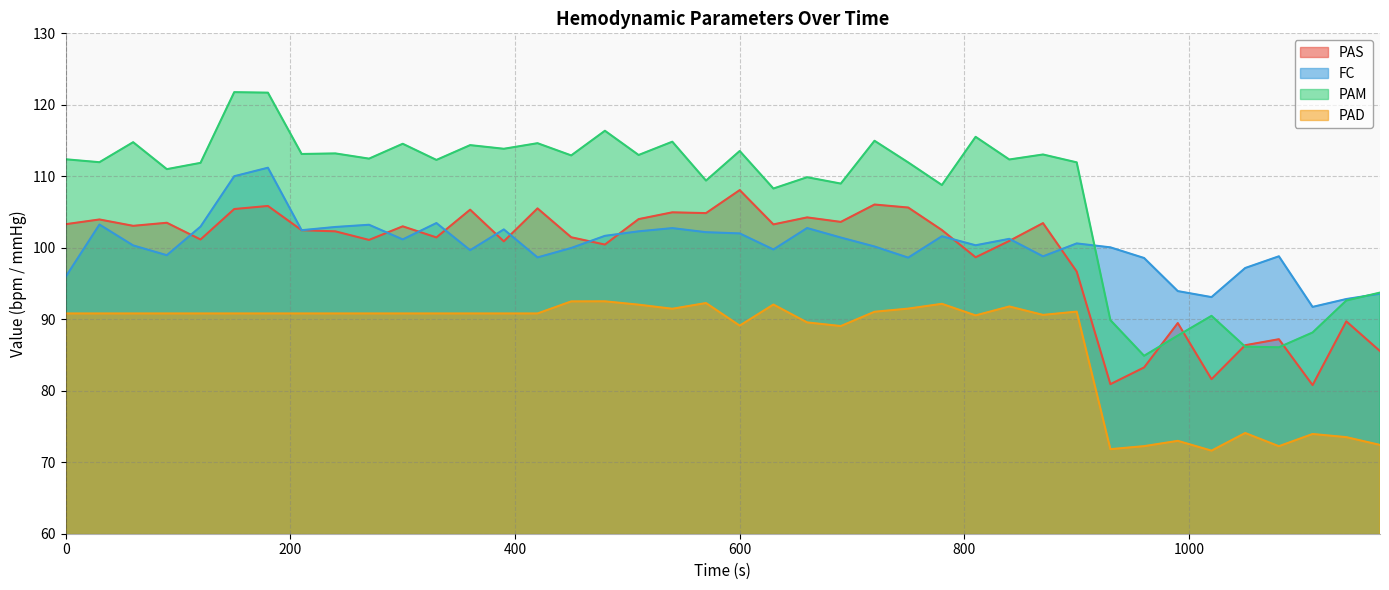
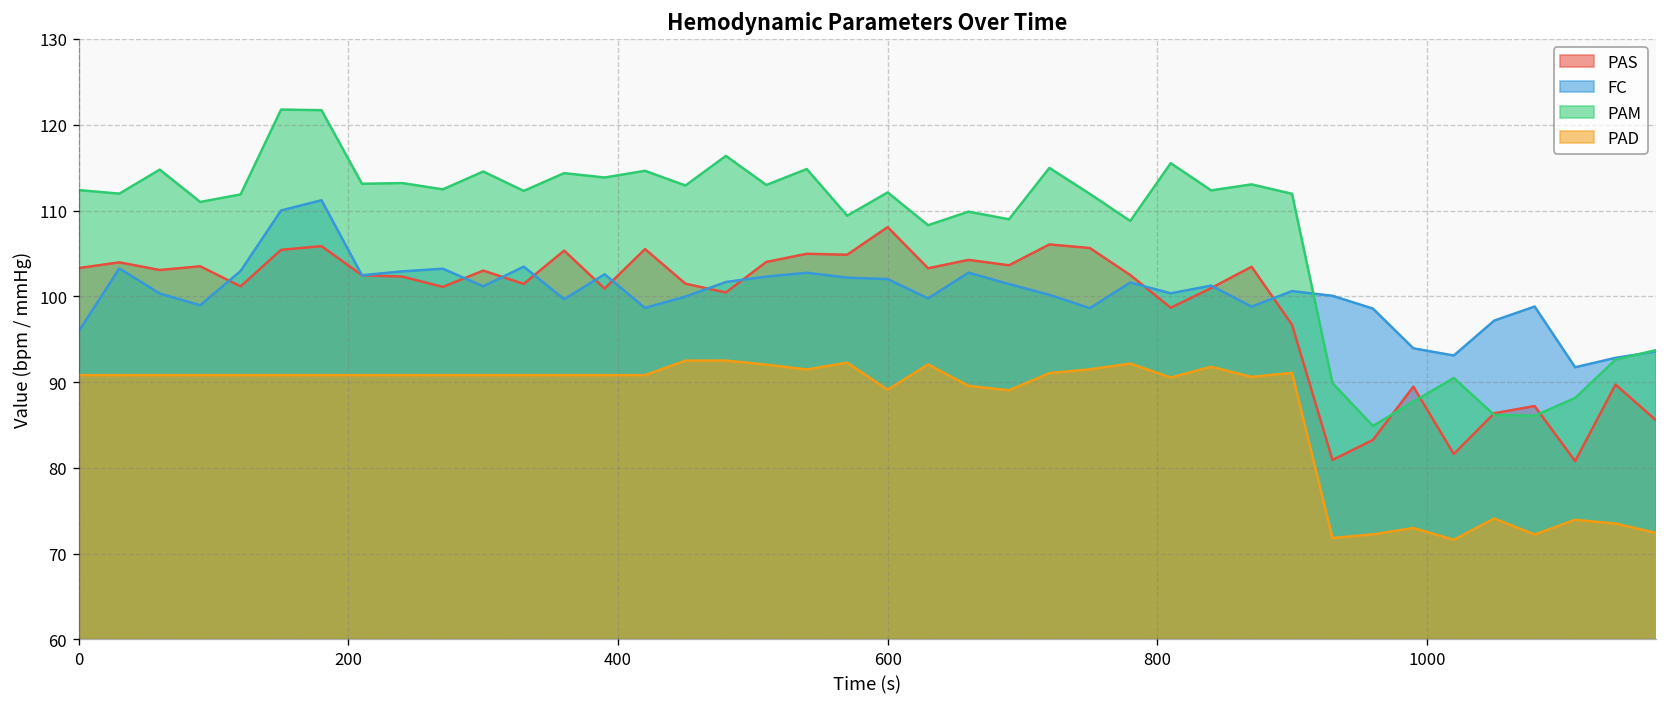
PAM, 600: 114 -> 112
